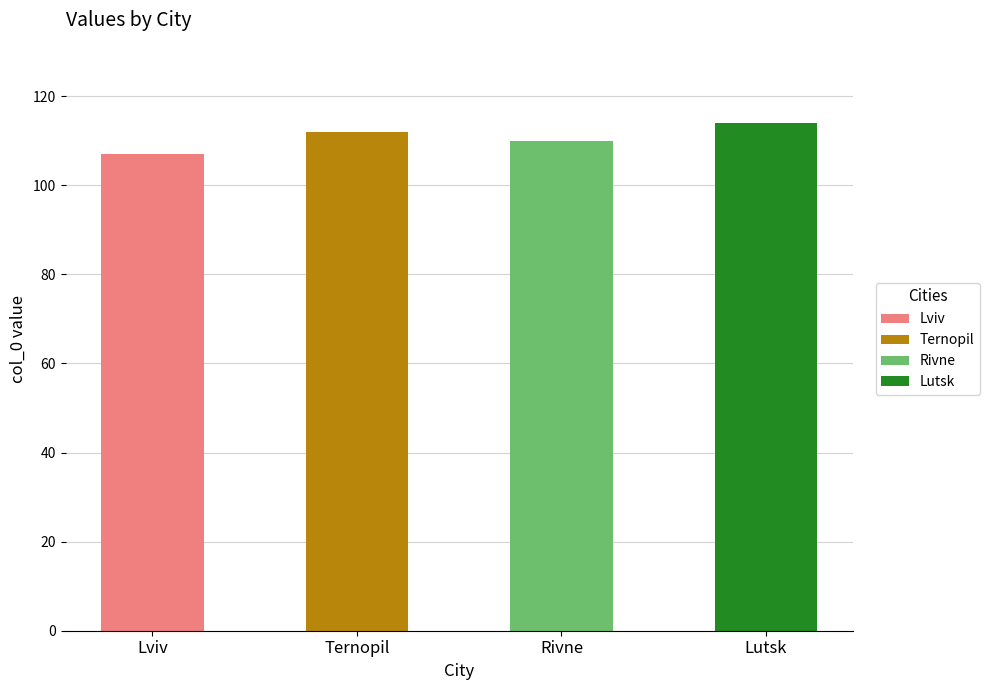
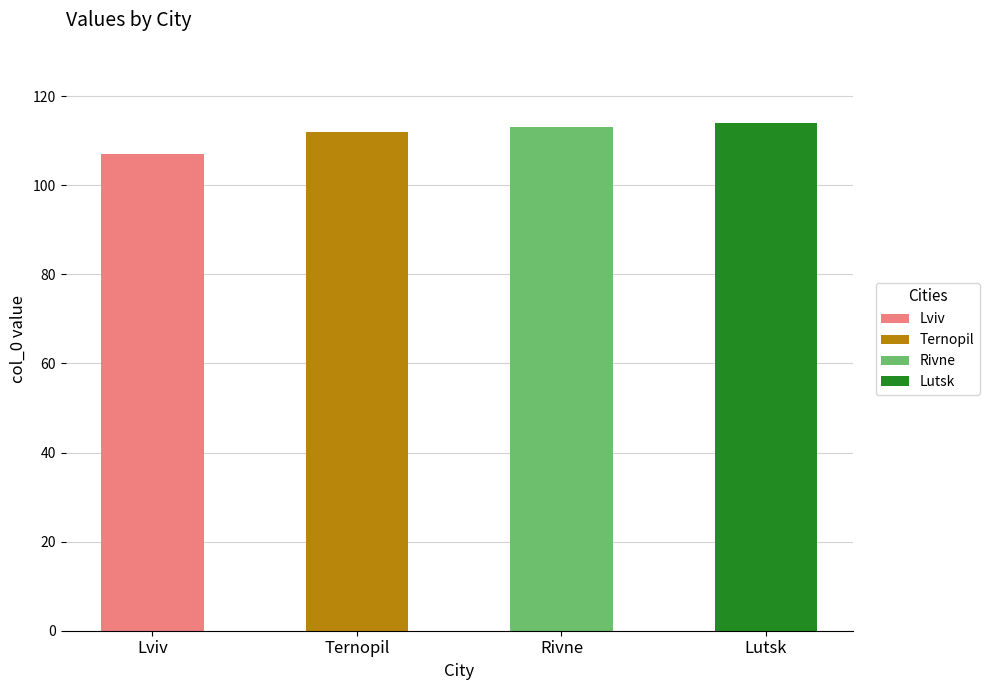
Rivne: 110 -> 113
